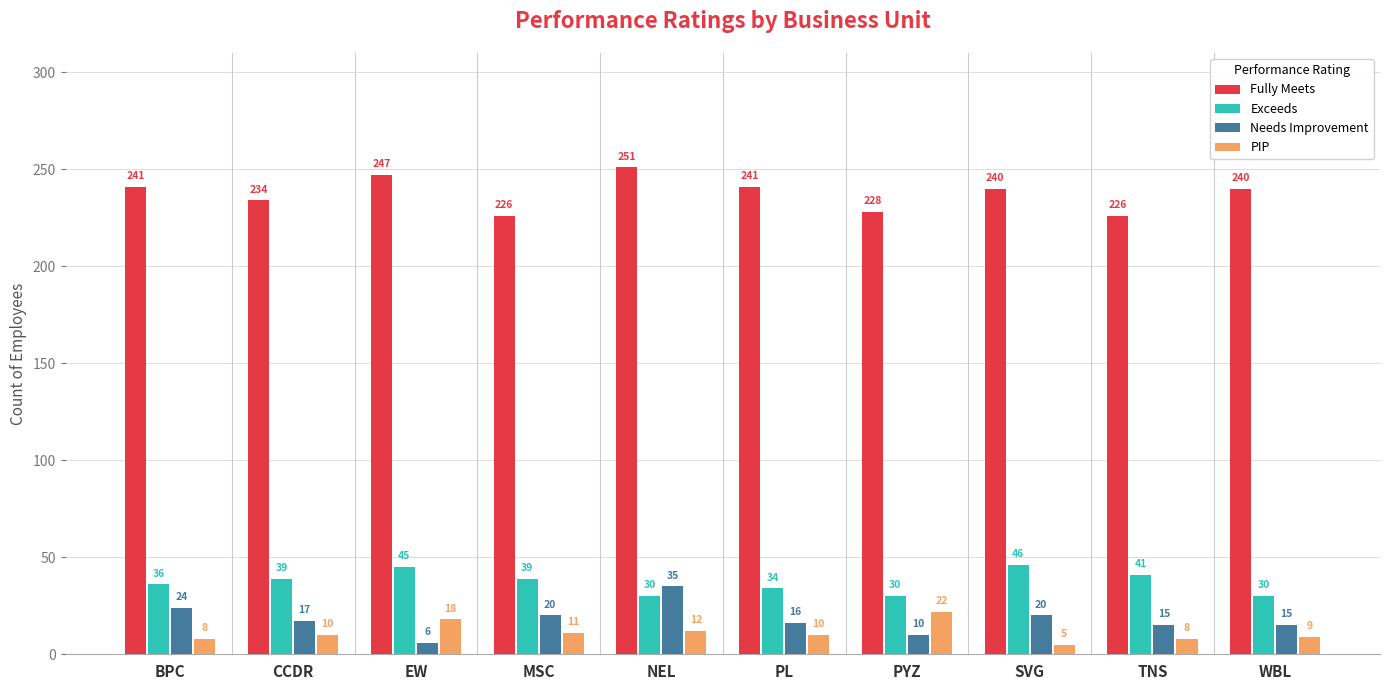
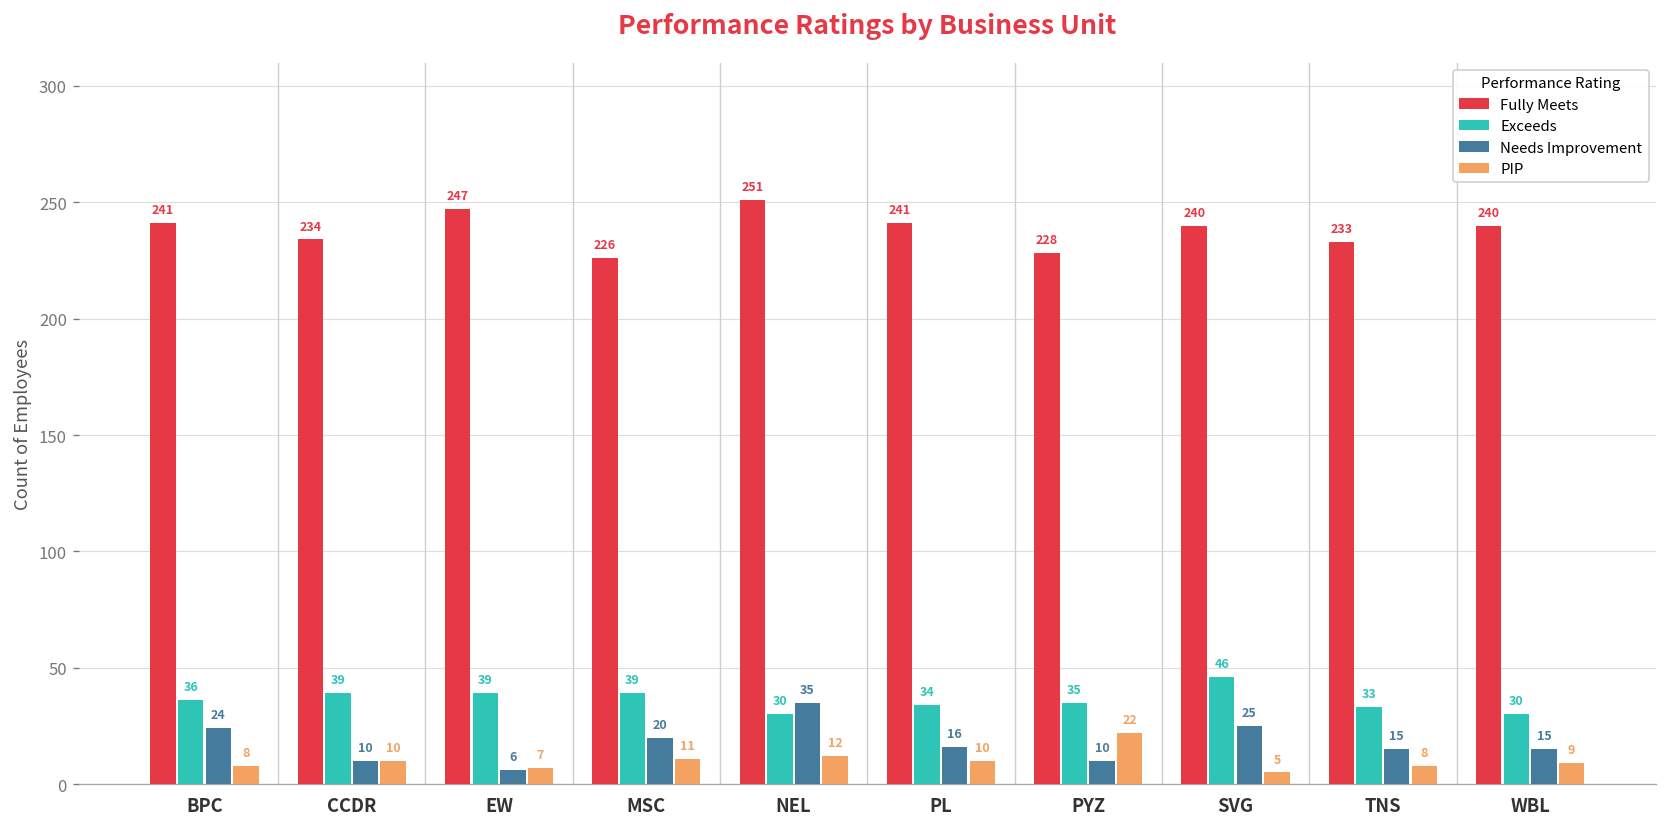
Needs Improvement, CCDR: 17 -> 10
Exceeds, EW: 45 -> 39
PIP, EW: 18 -> 7
Exceeds, PYZ: 30 -> 35
Needs Improvement, SVG: 20 -> 25
Fully Meets, TNS: 226 -> 233
Exceeds, TNS: 41 -> 33
